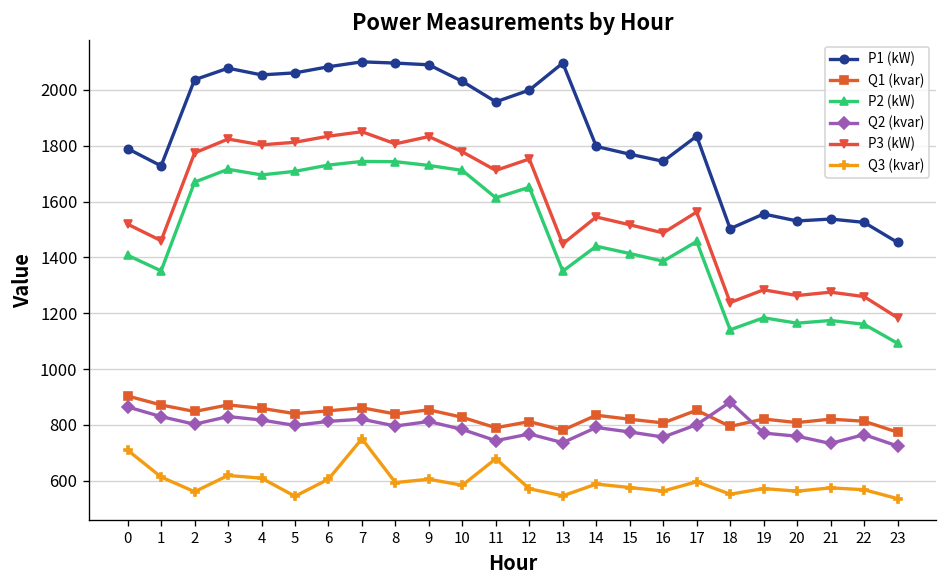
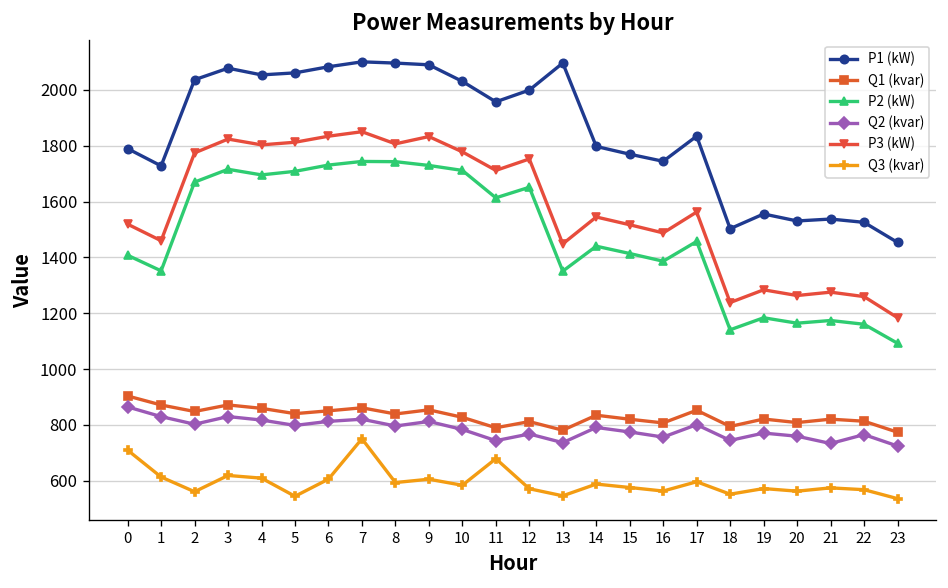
Q2 (kvar), 18: 880 -> 740
